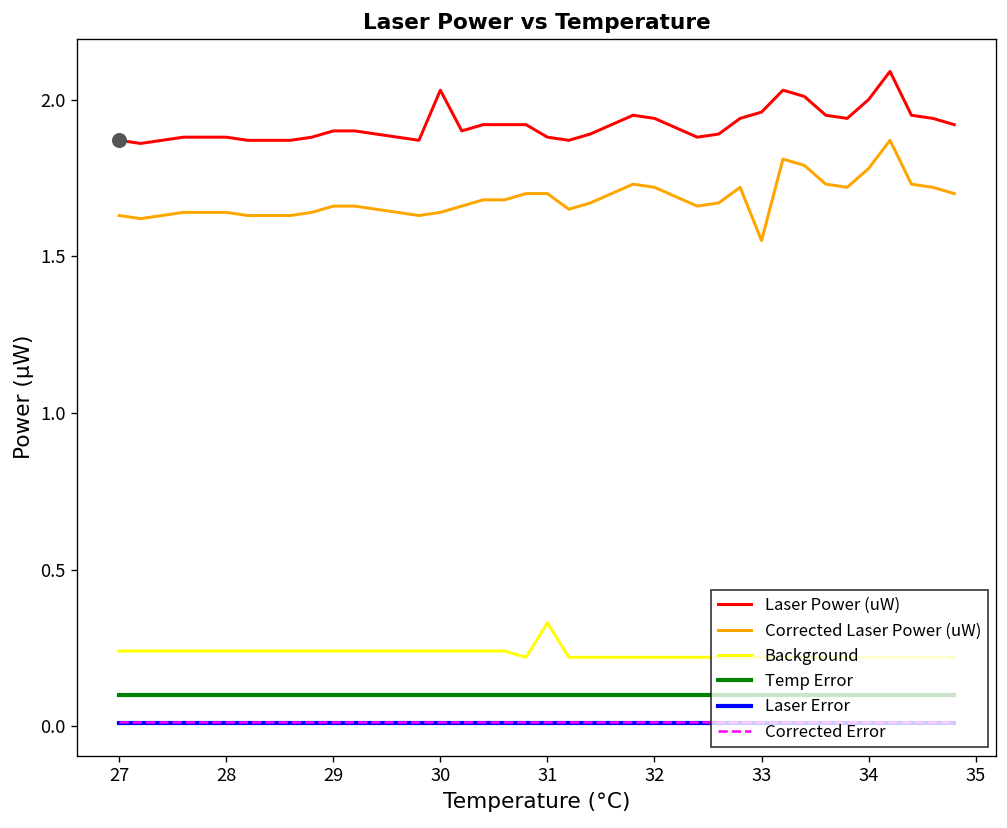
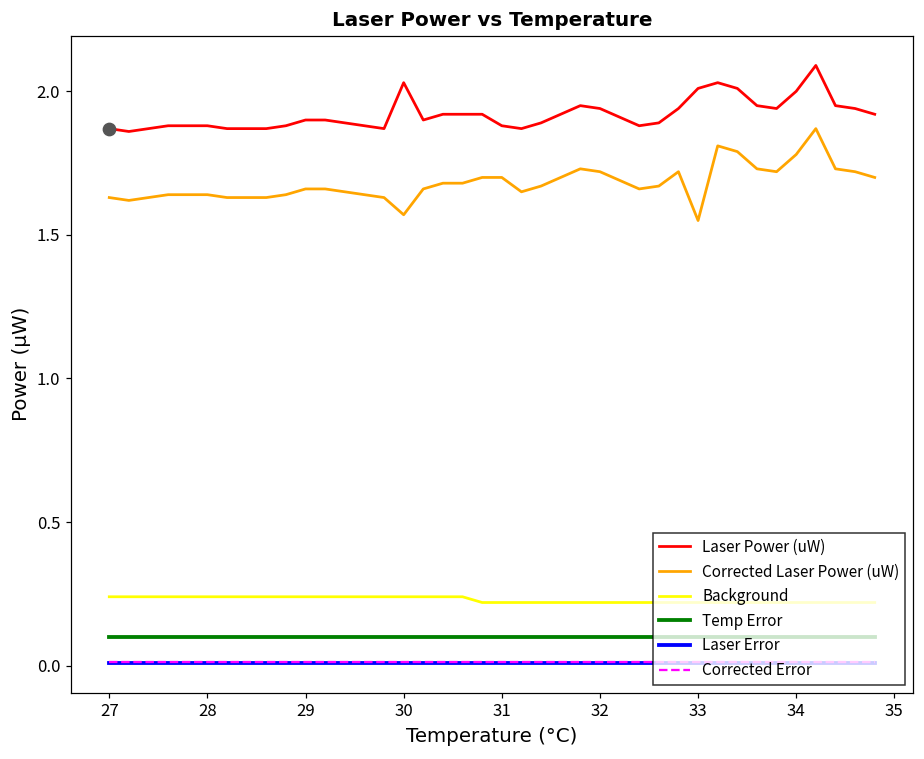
Corrected Laser Power (uW), 30: 1.64 -> 1.57
Background, 31: 0.33 -> 0.22
Laser Power (uW), 33: 1.96 -> 2.01
